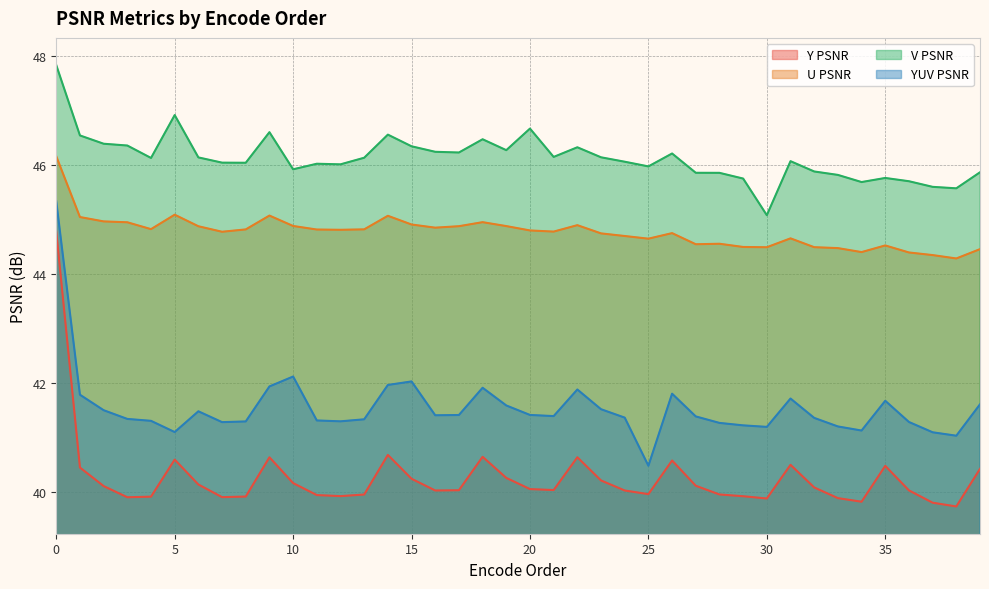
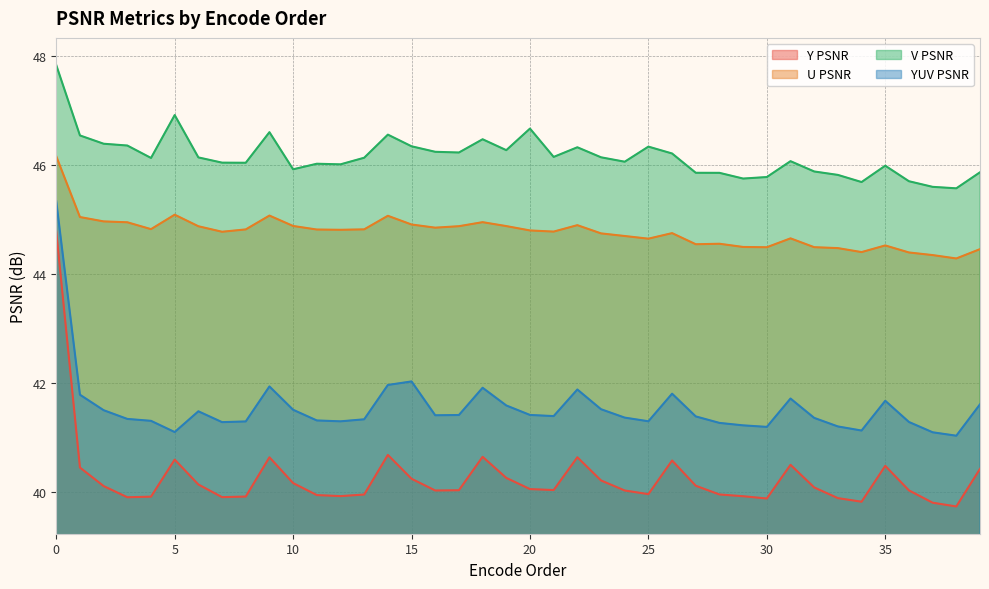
YUV PSNR, 10: 42.1 -> 41.5
V PSNR, 25: 46.0 -> 46.3
YUV PSNR, 25: 40.5 -> 41.3
V PSNR, 30: 45.1 -> 45.8
V PSNR, 35: 45.8 -> 46.0
